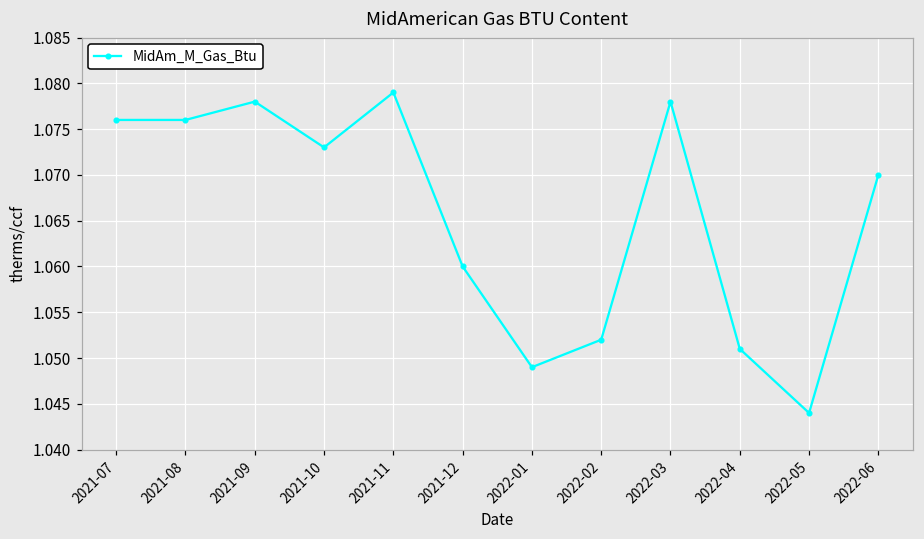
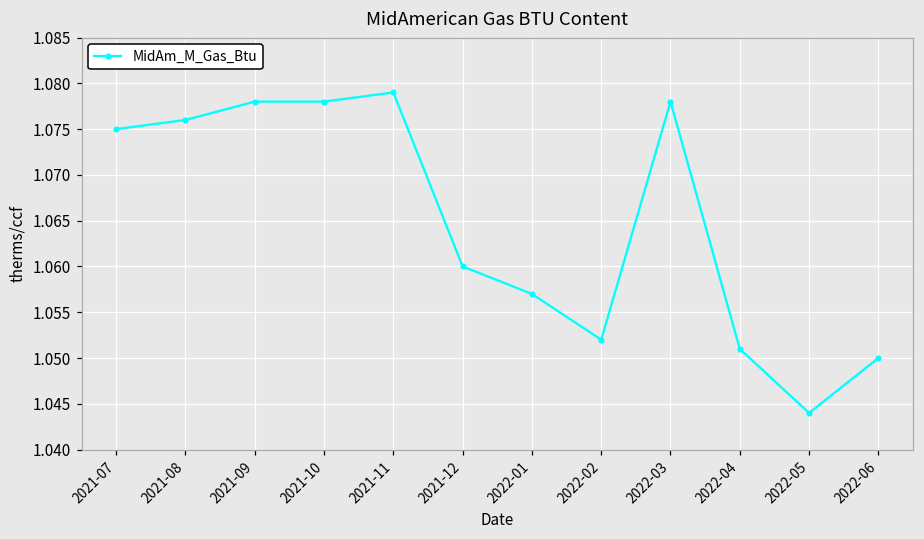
2021-07: 1.076 -> 1.075
2021-10: 1.073 -> 1.078
2022-01: 1.049 -> 1.057
2022-06: 1.07 -> 1.05
